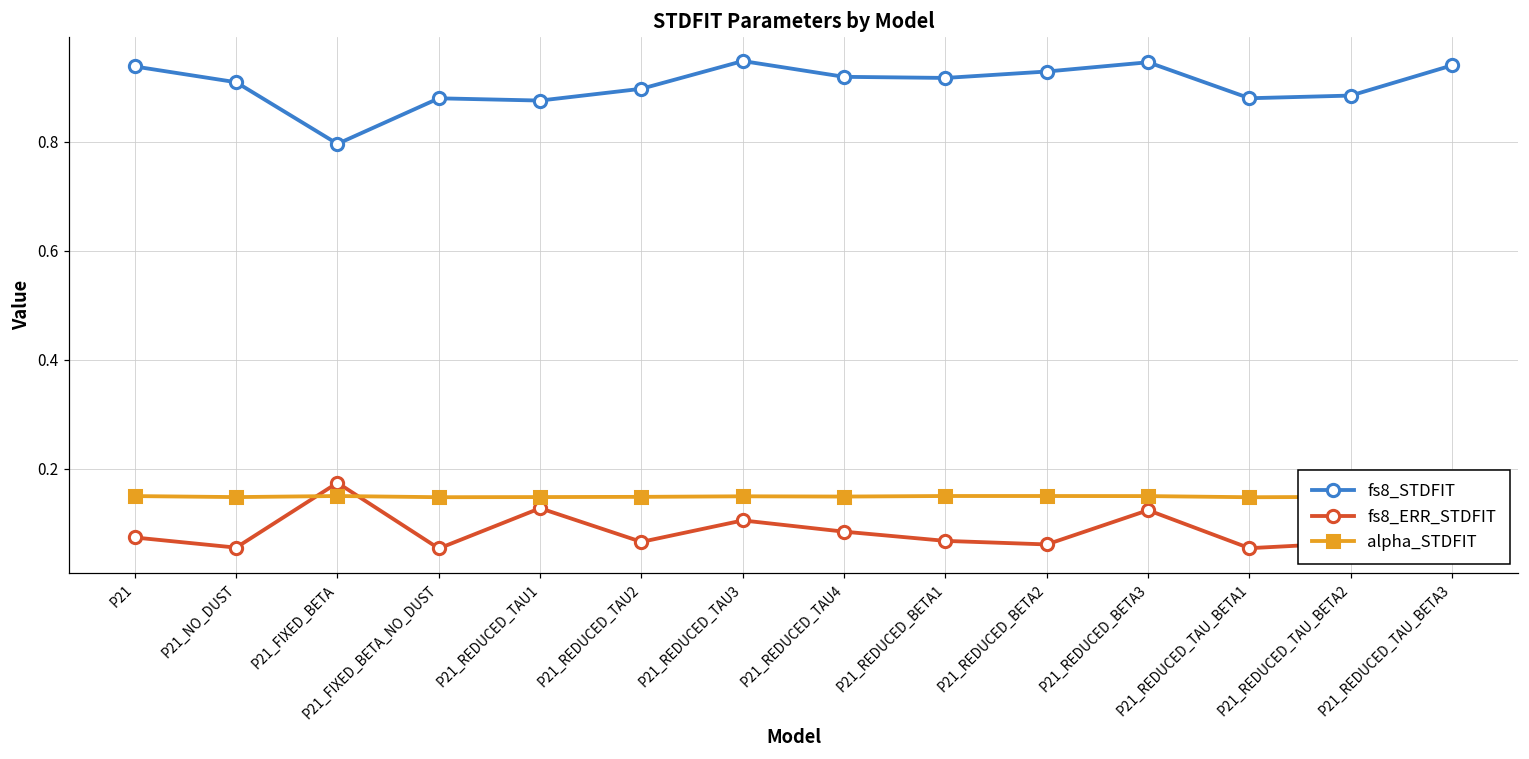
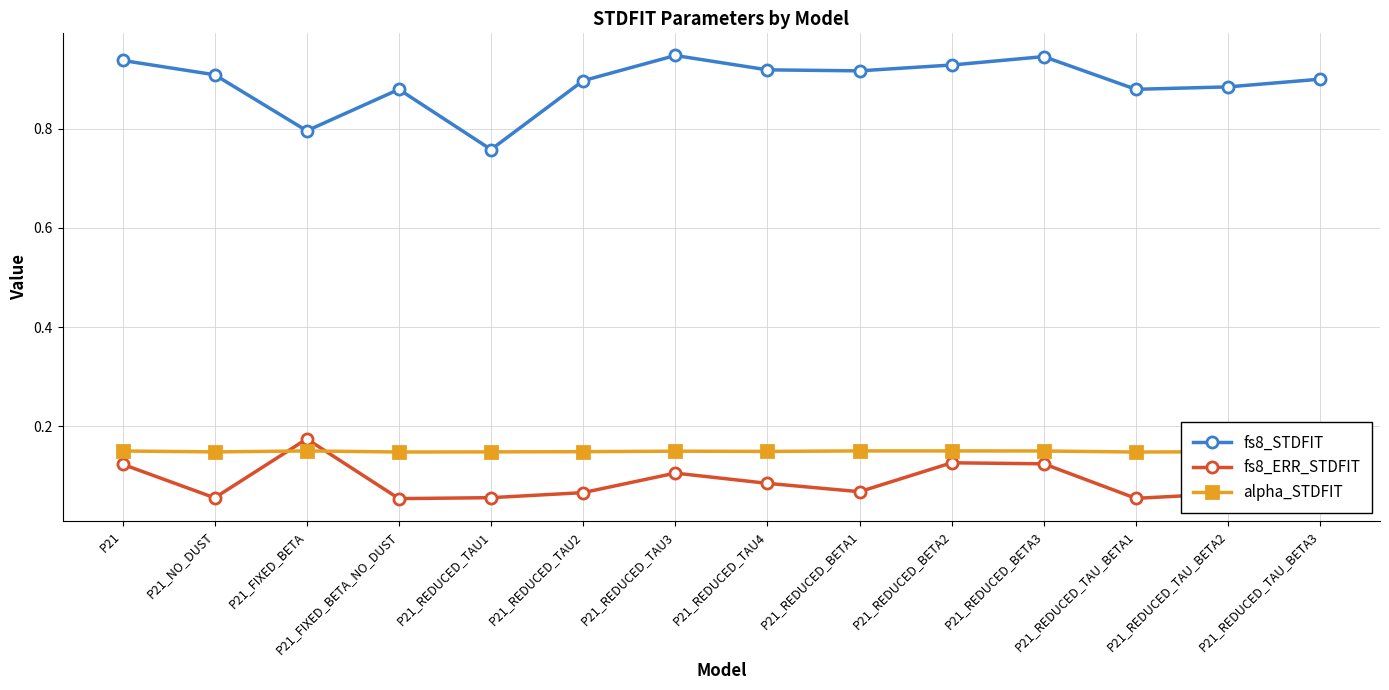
fs8_ERR_STDFIT, P21: 0.07 -> 0.12
fs8_STDFIT, P21_REDUCED_TAU1: 0.88 -> 0.76
fs8_ERR_STDFIT, P21_REDUCED_TAU1: 0.13 -> 0.06
fs8_ERR_STDFIT, P21_REDUCED_BETA2: 0.06 -> 0.13
fs8_STDFIT, P21_REDUCED_TAU_BETA3: 0.94 -> 0.90
